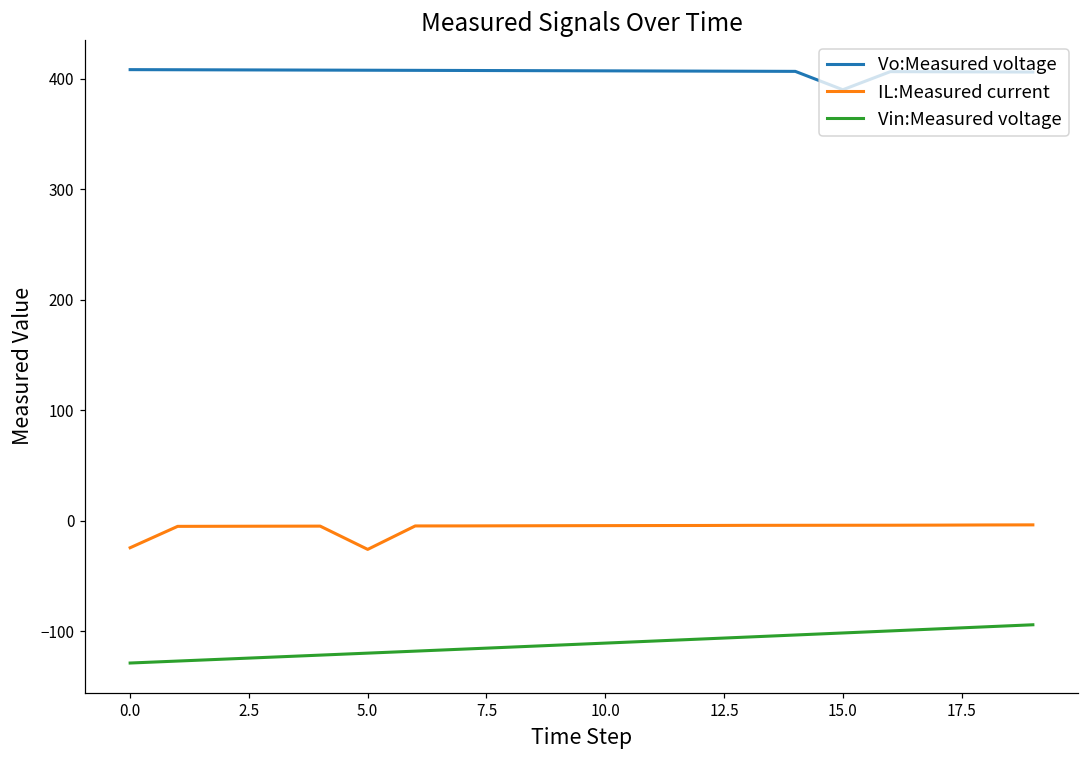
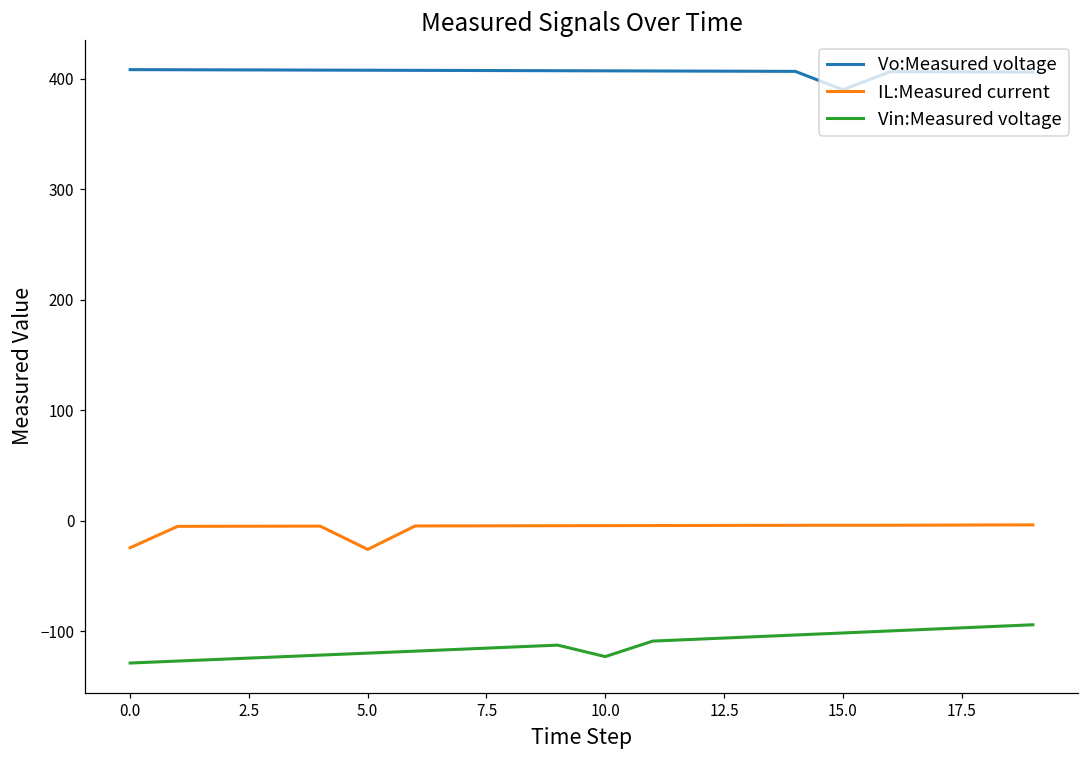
Vin:Measured voltage, 10.0: -111 -> -123
